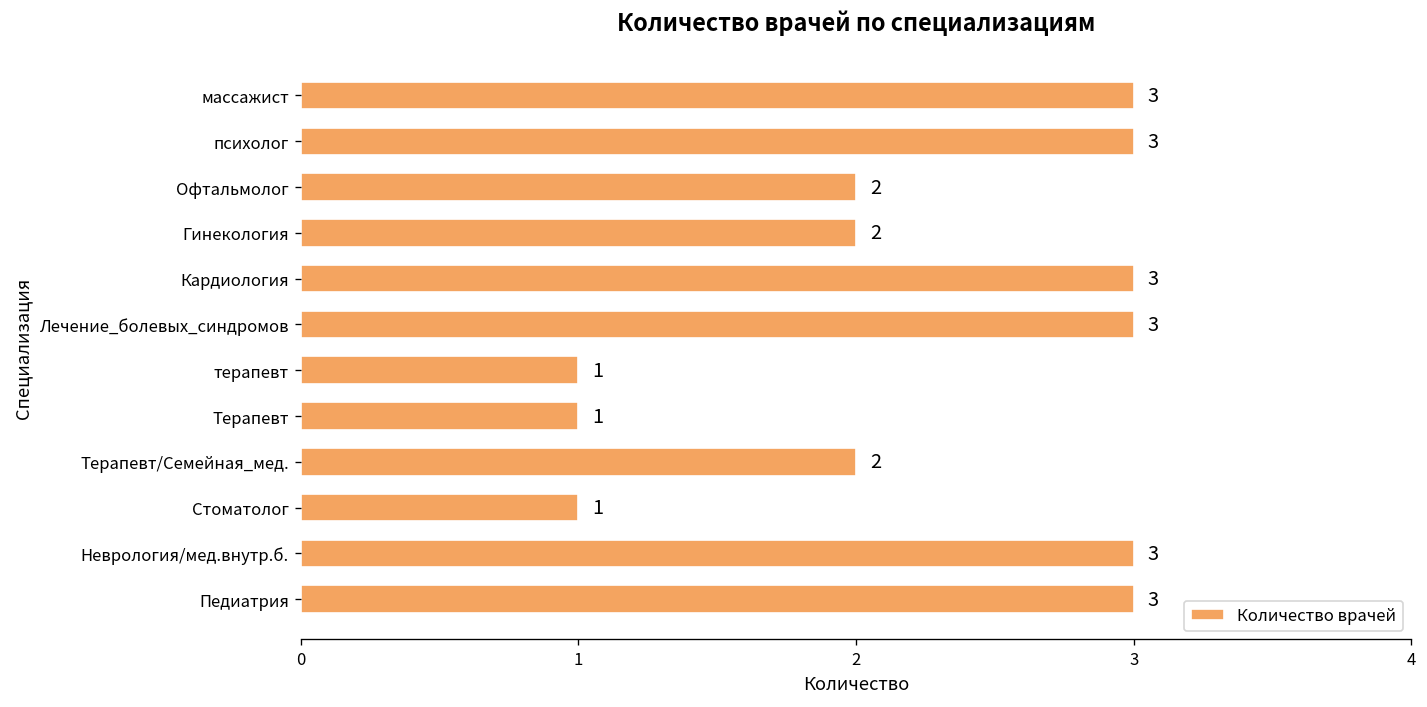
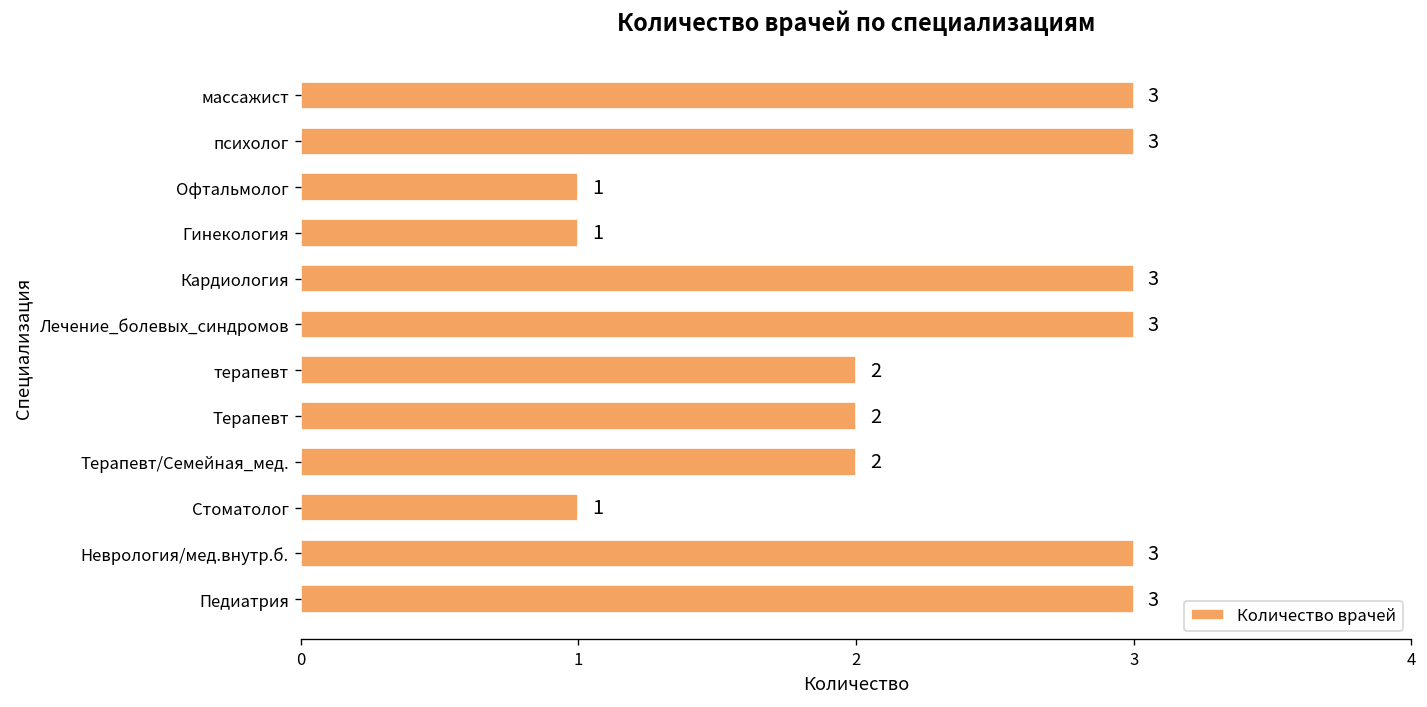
Офтальмолог: 2 -> 1
Гинекология: 2 -> 1
терапевт: 1 -> 2
Терапевт: 1 -> 2
